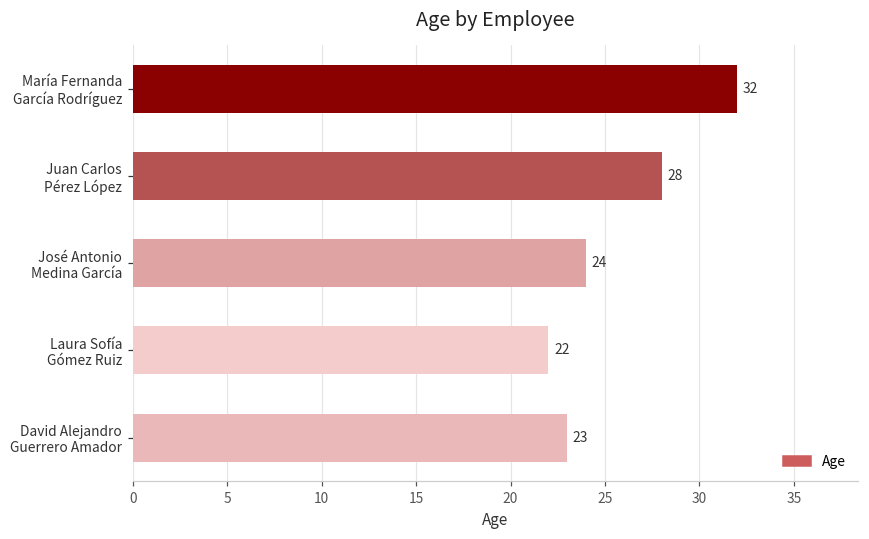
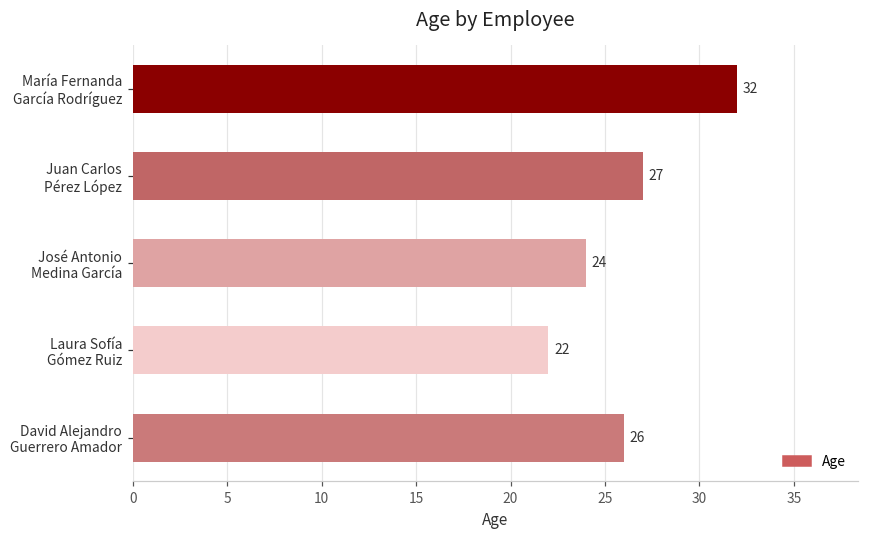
Juan Carlos Pérez López: 28 -> 27
David Alejandro Guerrero Amador: 23 -> 26
